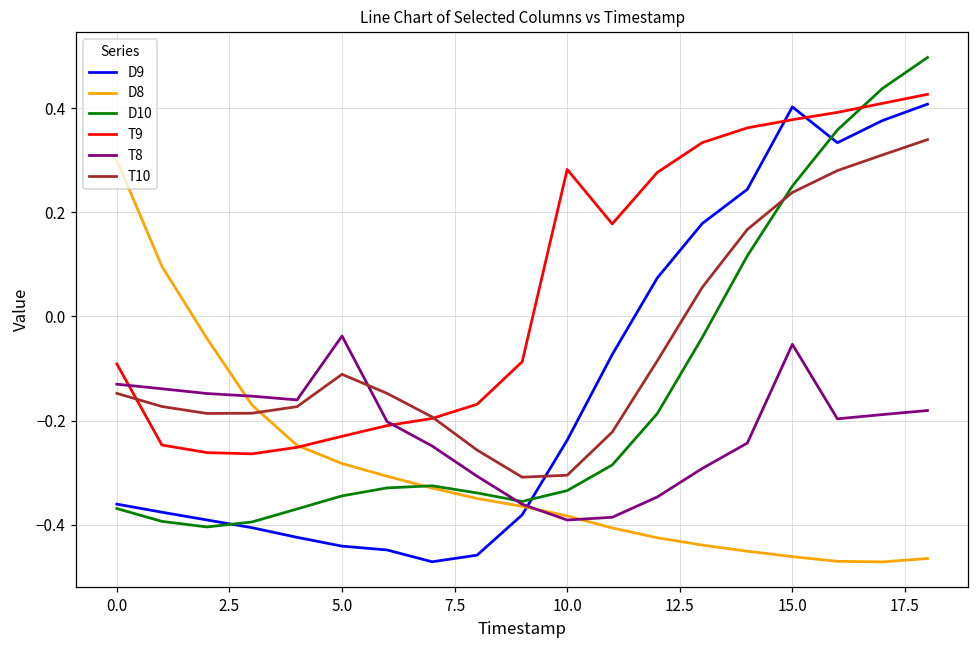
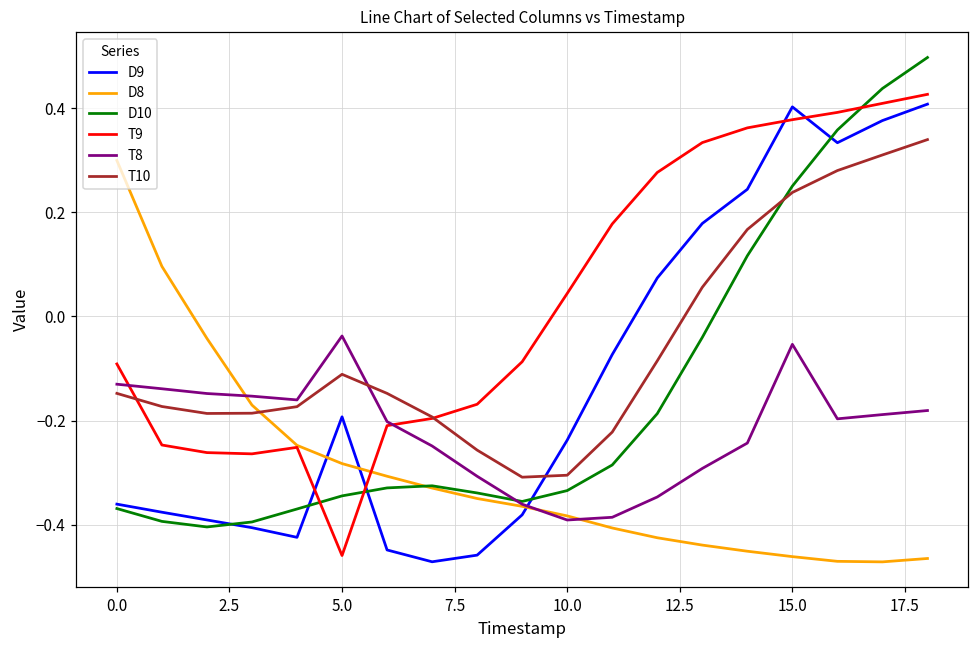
D9, 5.0: -0.44 -> -0.19
T9, 5.0: -0.23 -> -0.46
T9, 10.0: 0.28 -> 0.04
